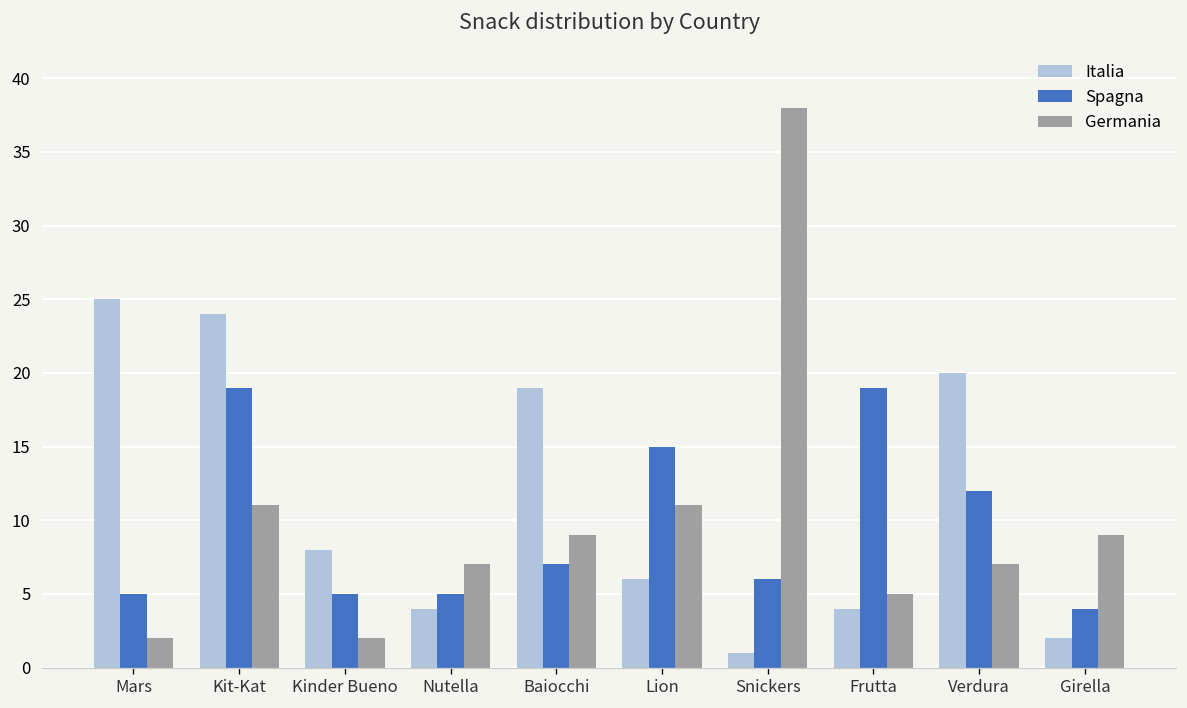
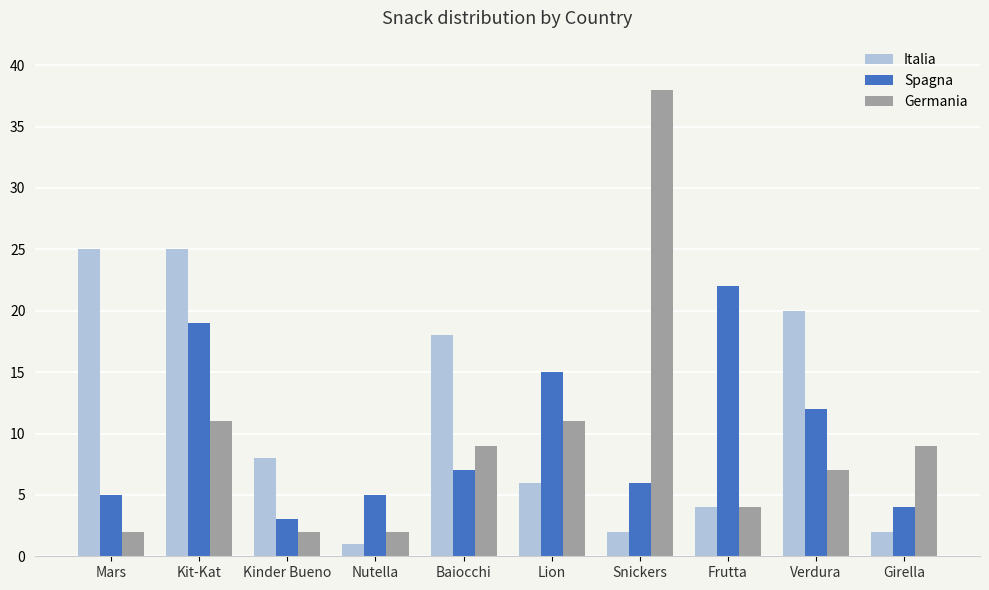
Italia, Kit-Kat: 24 -> 25
Spagna, Kinder Bueno: 5 -> 3
Italia, Nutella: 4 -> 1
Germania, Nutella: 7 -> 2
Italia, Baiocchi: 19 -> 18
Italia, Snickers: 1 -> 2
Spagna, Frutta: 19 -> 22
Germania, Frutta: 5 -> 4
